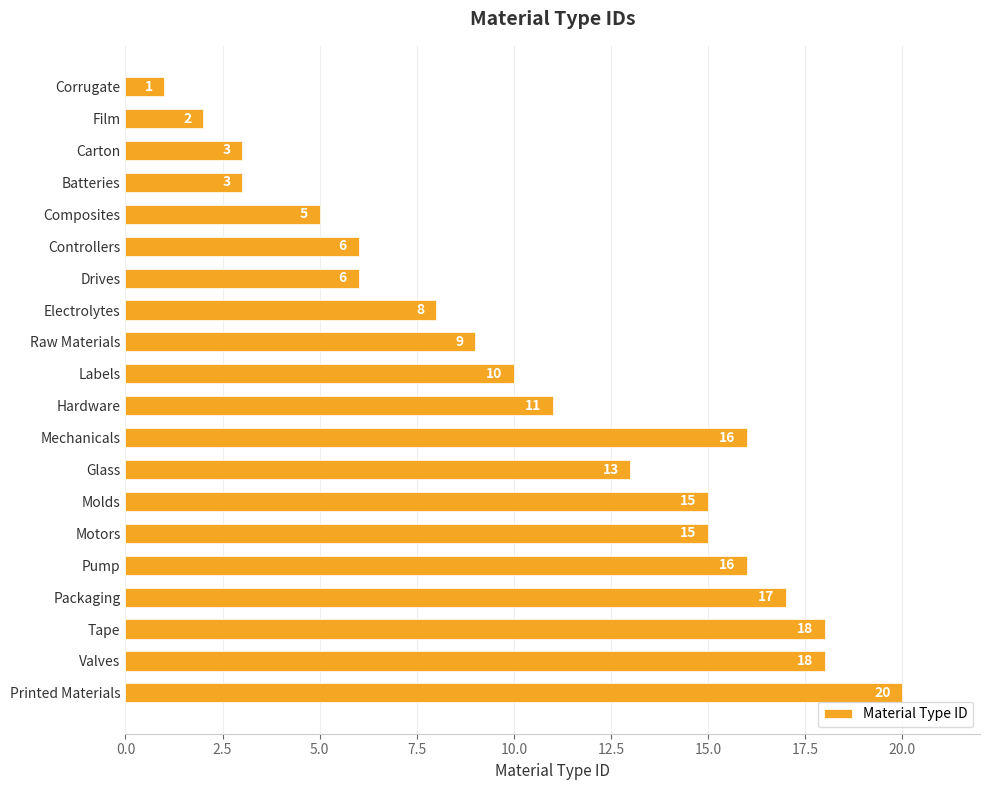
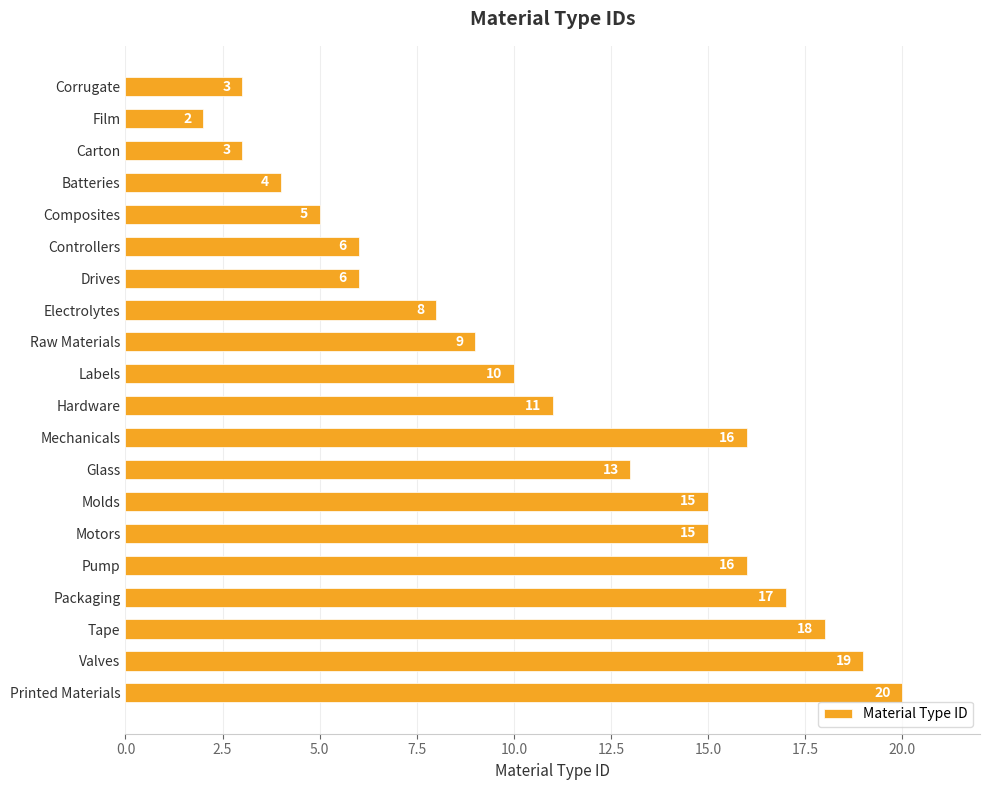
Corrugate: 1 -> 3
Batteries: 3 -> 4
Valves: 18 -> 19
